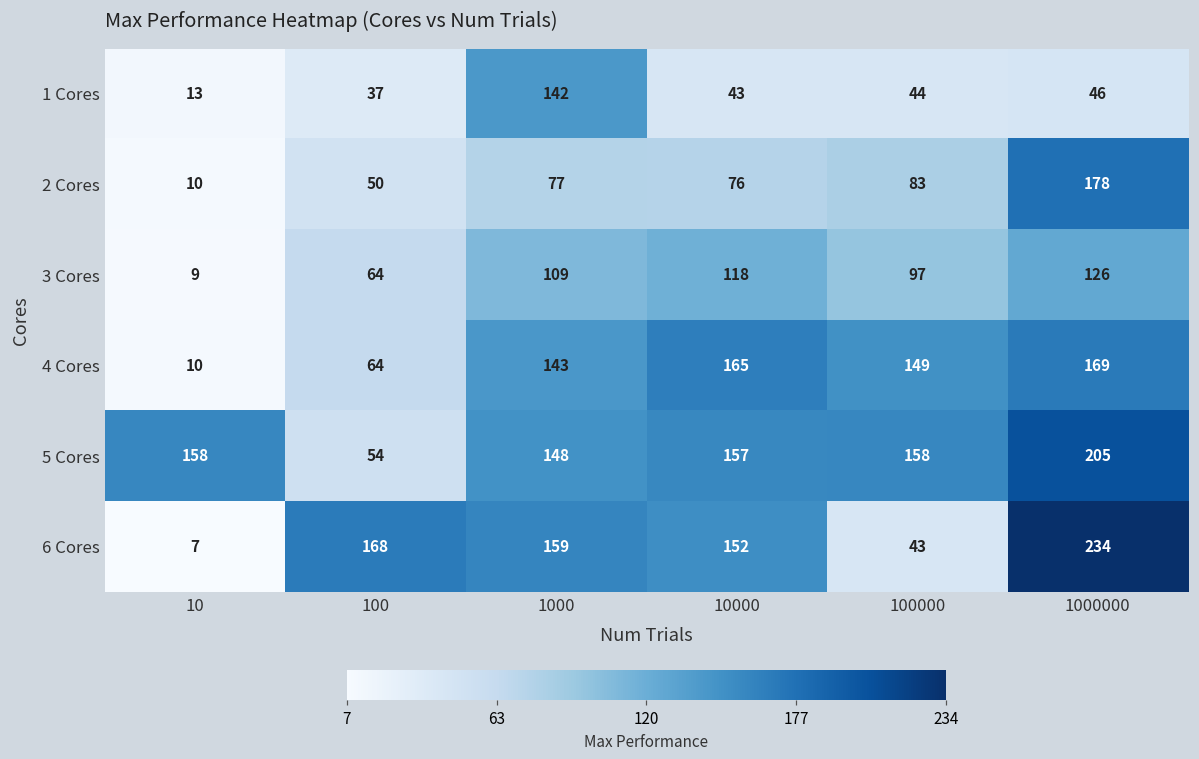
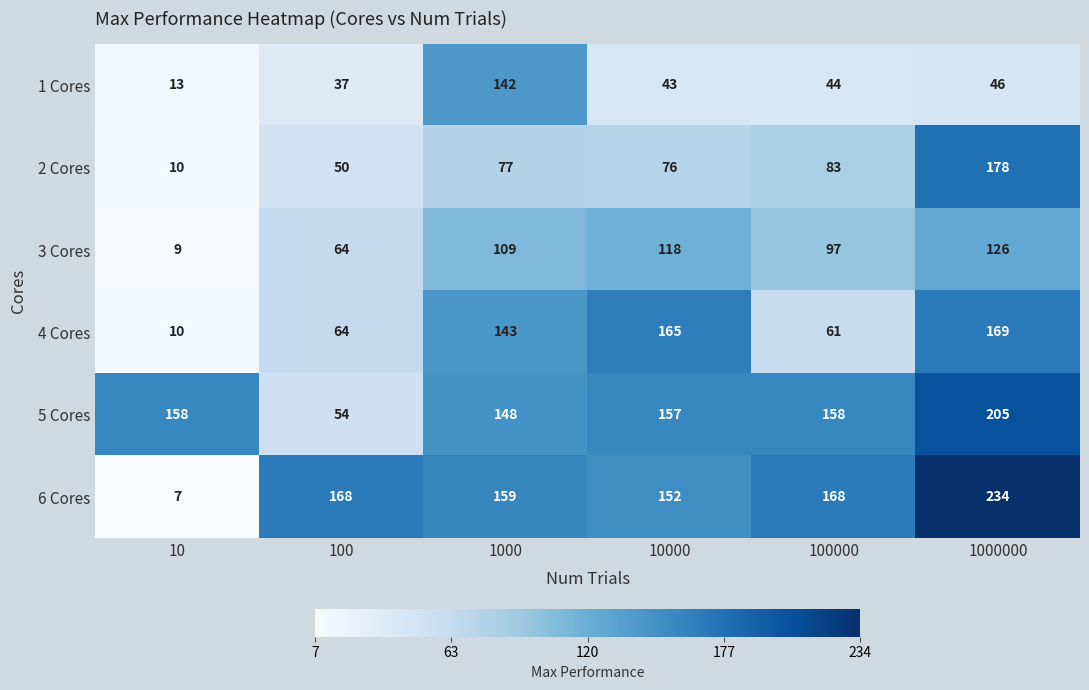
4 Cores, 100000: 149 -> 61
6 Cores, 100000: 43 -> 168
